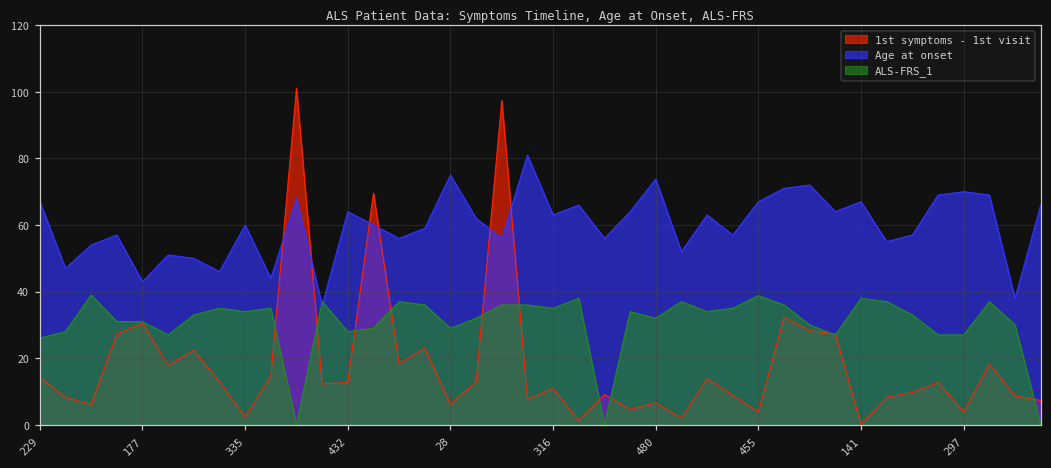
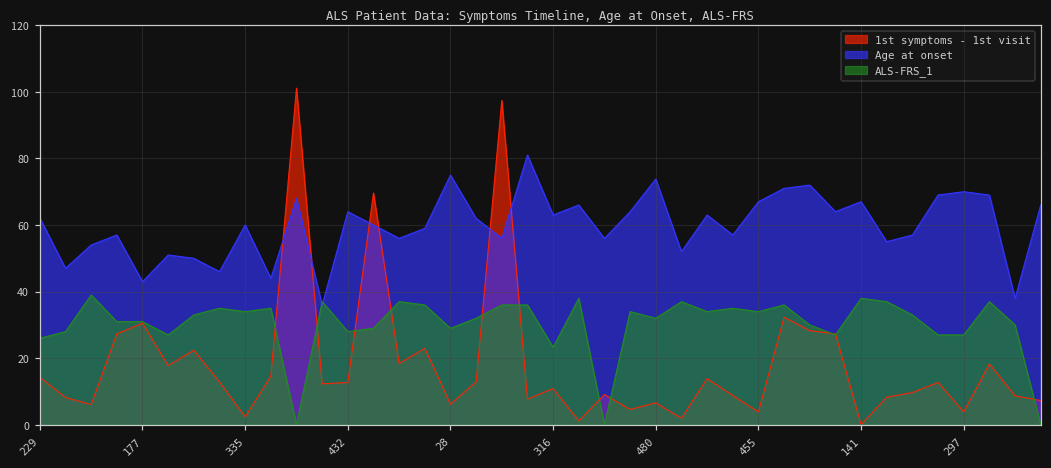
Age at onset, 229: 67 -> 62
ALS-FRS_1, 316: 35 -> 23
ALS-FRS_1, 455: 39 -> 34
